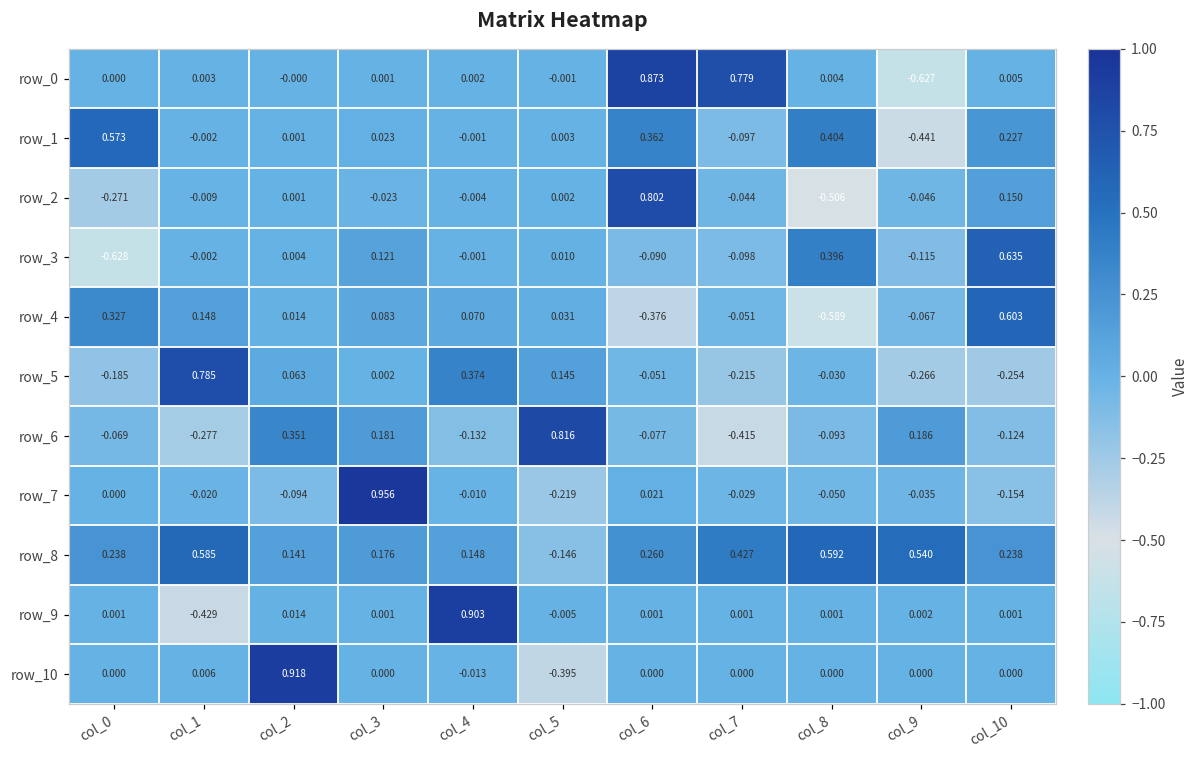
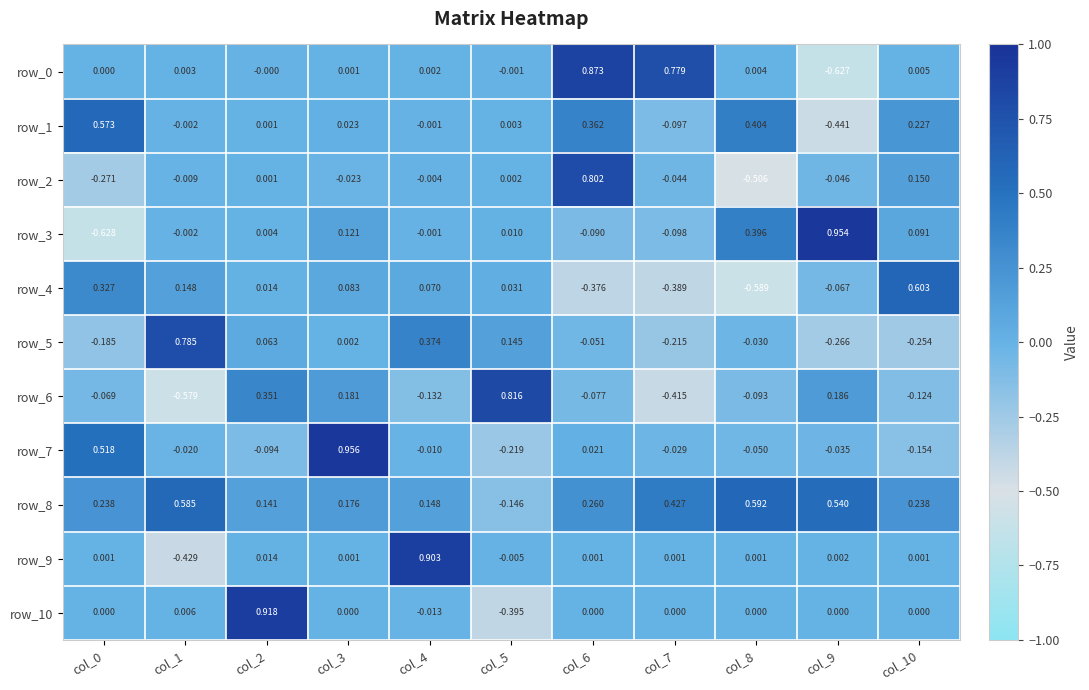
row_3, col_9: -0.115 -> 0.954
row_3, col_10: 0.635 -> 0.091
row_4, col_7: -0.051 -> -0.389
row_6, col_1: -0.277 -> -0.579
row_7, col_0: 0.000 -> 0.518
